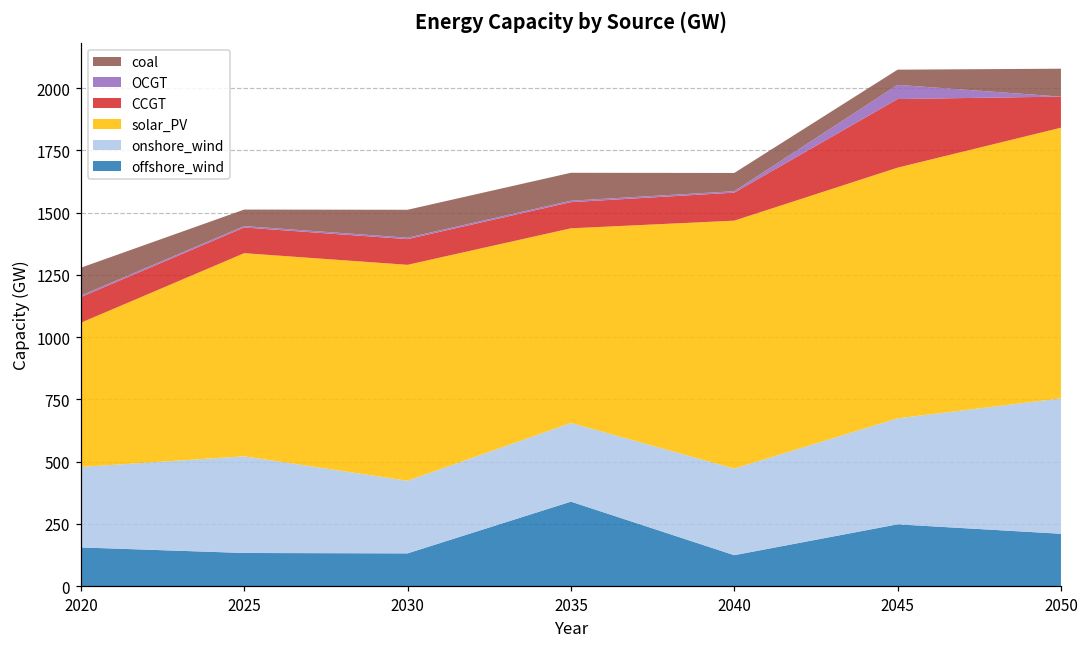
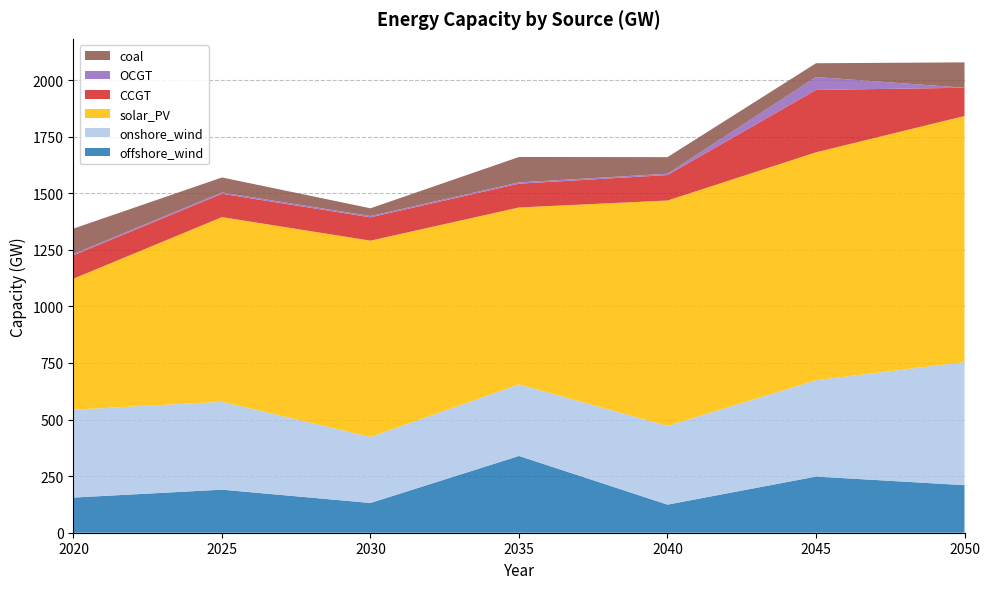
onshore_wind, 2020: 320 -> 390
offshore_wind, 2025: 130 -> 190
coal, 2030: 110 -> 30
